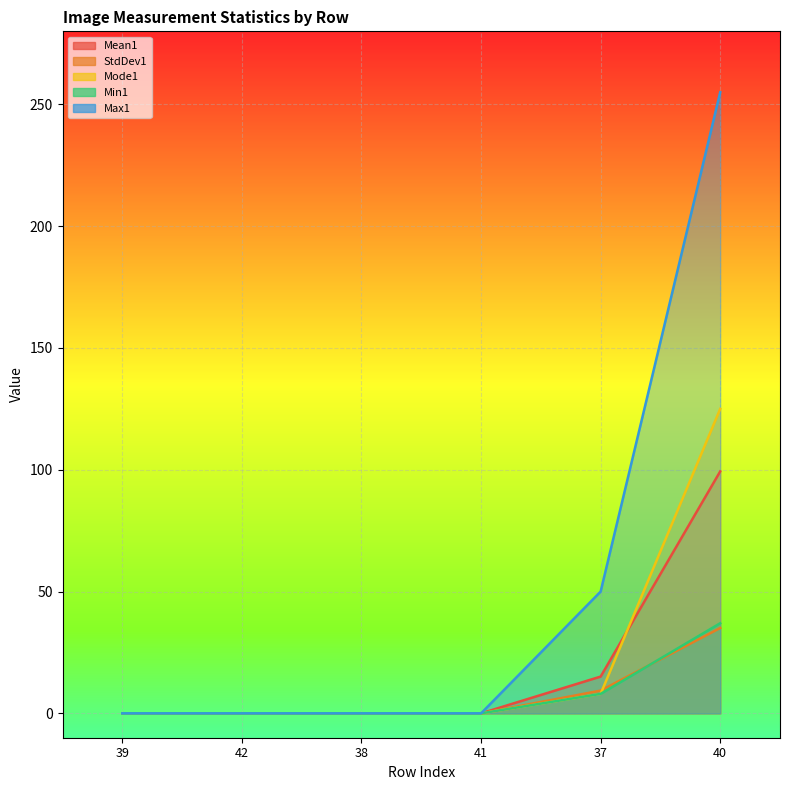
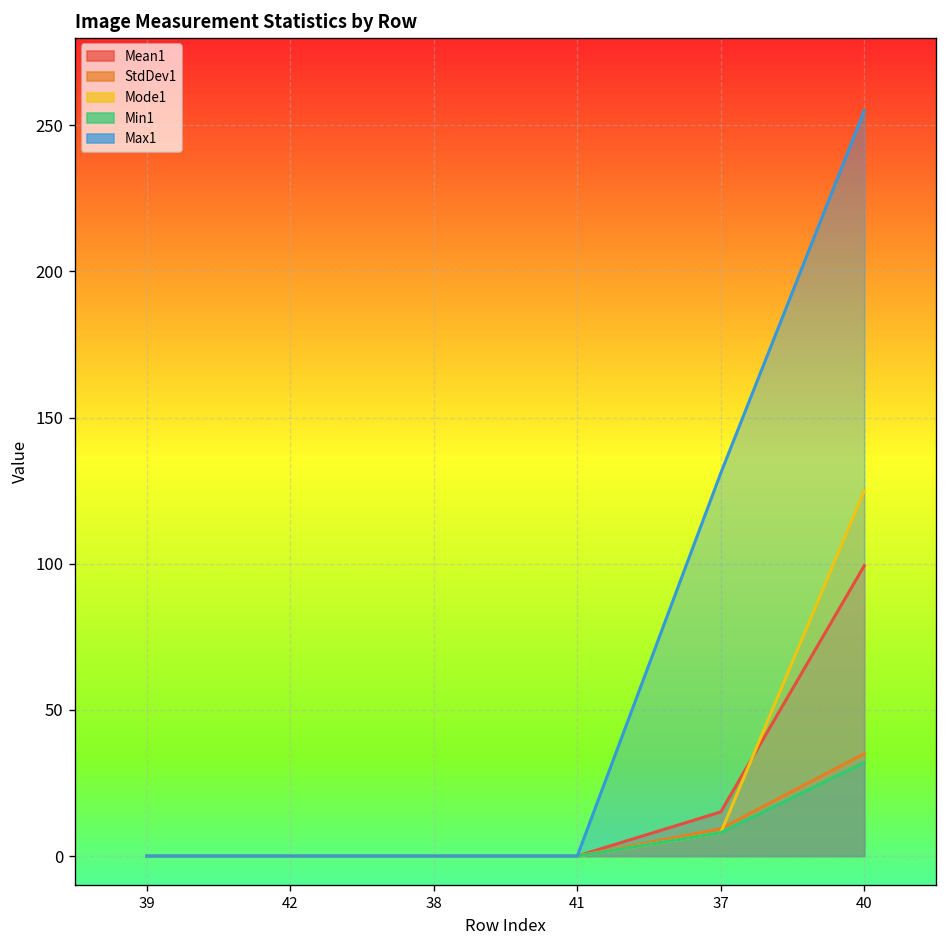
Max1, 37: 50 -> 131
Min1, 40: 37 -> 32
